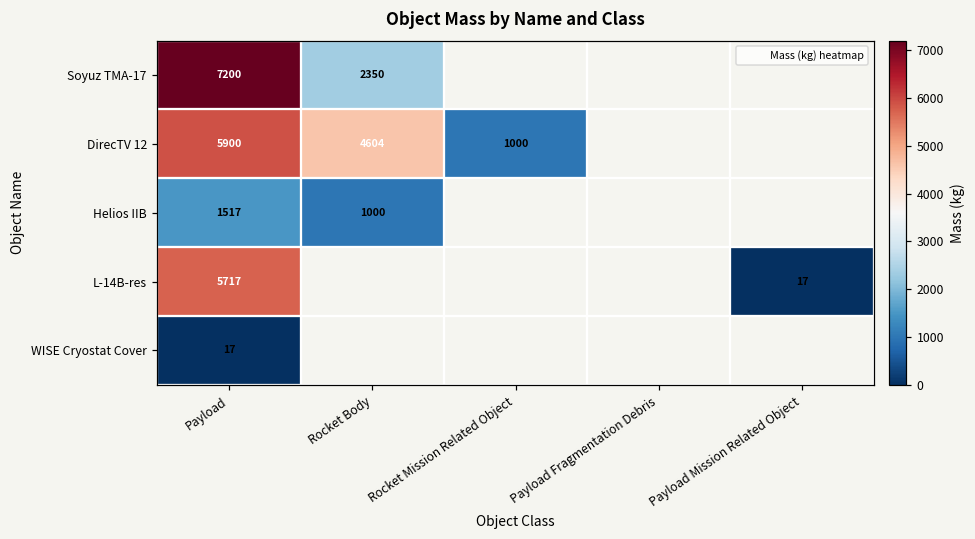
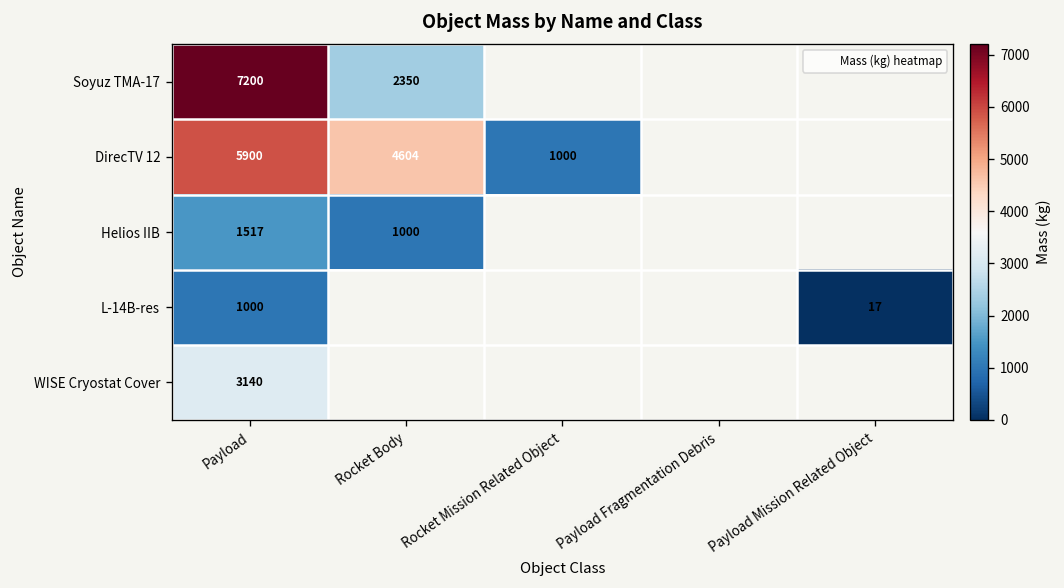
L-14B-res, Payload: 5717 -> 1000
WISE Cryostat Cover, Payload: 17 -> 3140
